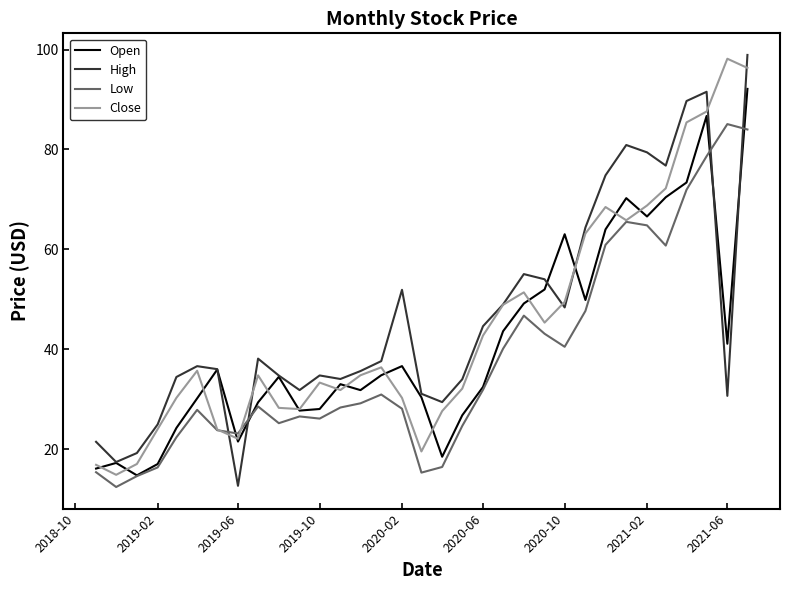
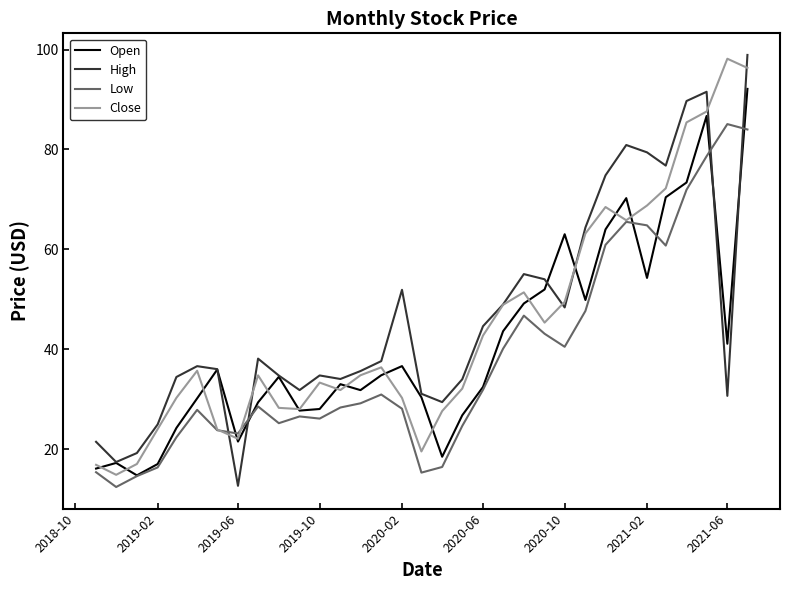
Open, 2021-02: 67 -> 54
